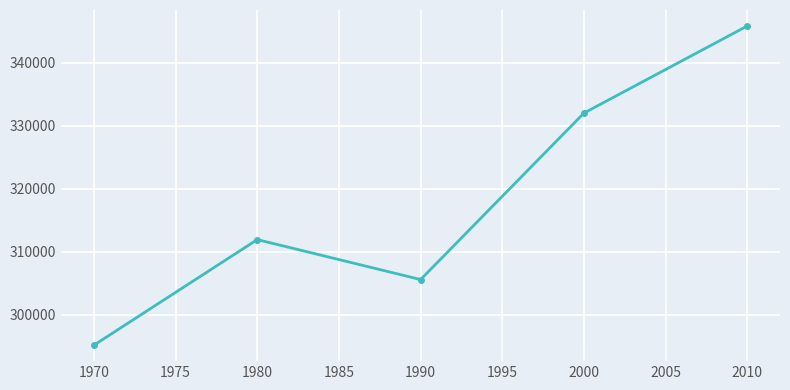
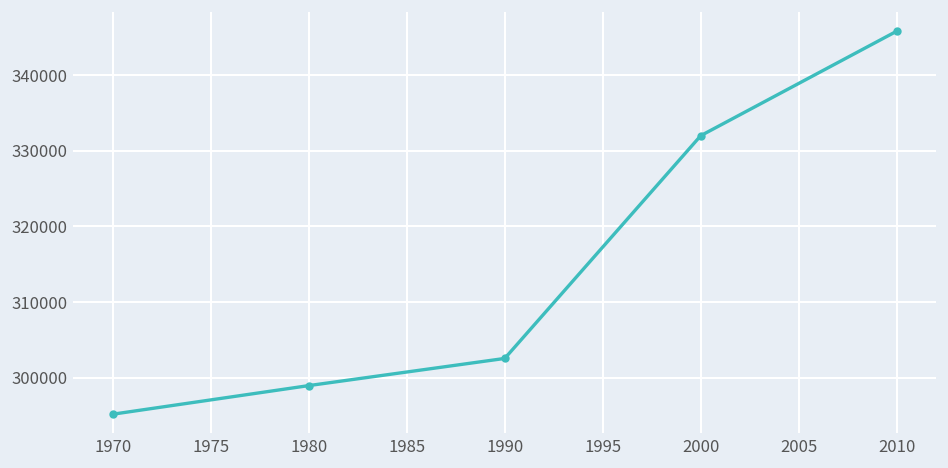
1980: 312000 -> 299000
1990: 306000 -> 303000
